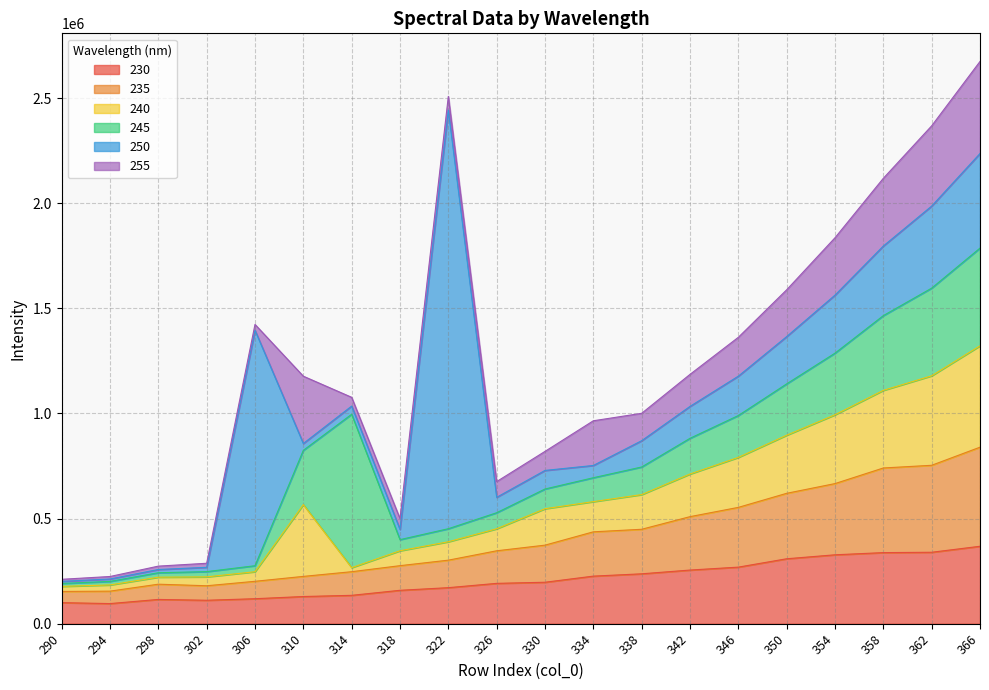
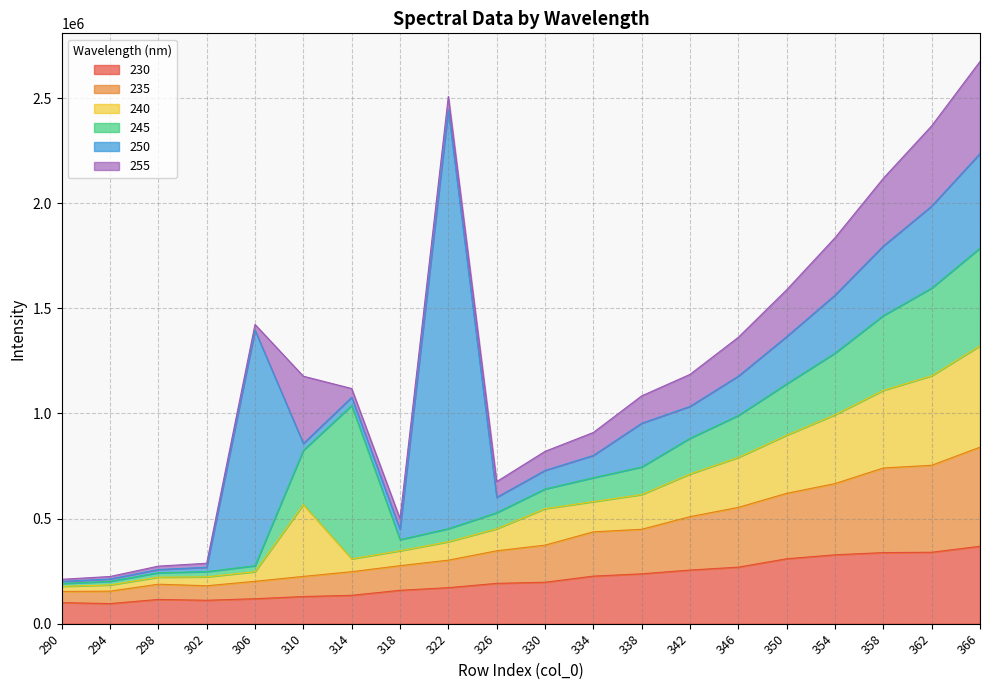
240, 314: 20000 -> 60000
250, 334: 60000 -> 110000
255, 334: 210000 -> 110000
250, 338: 130000 -> 210000
